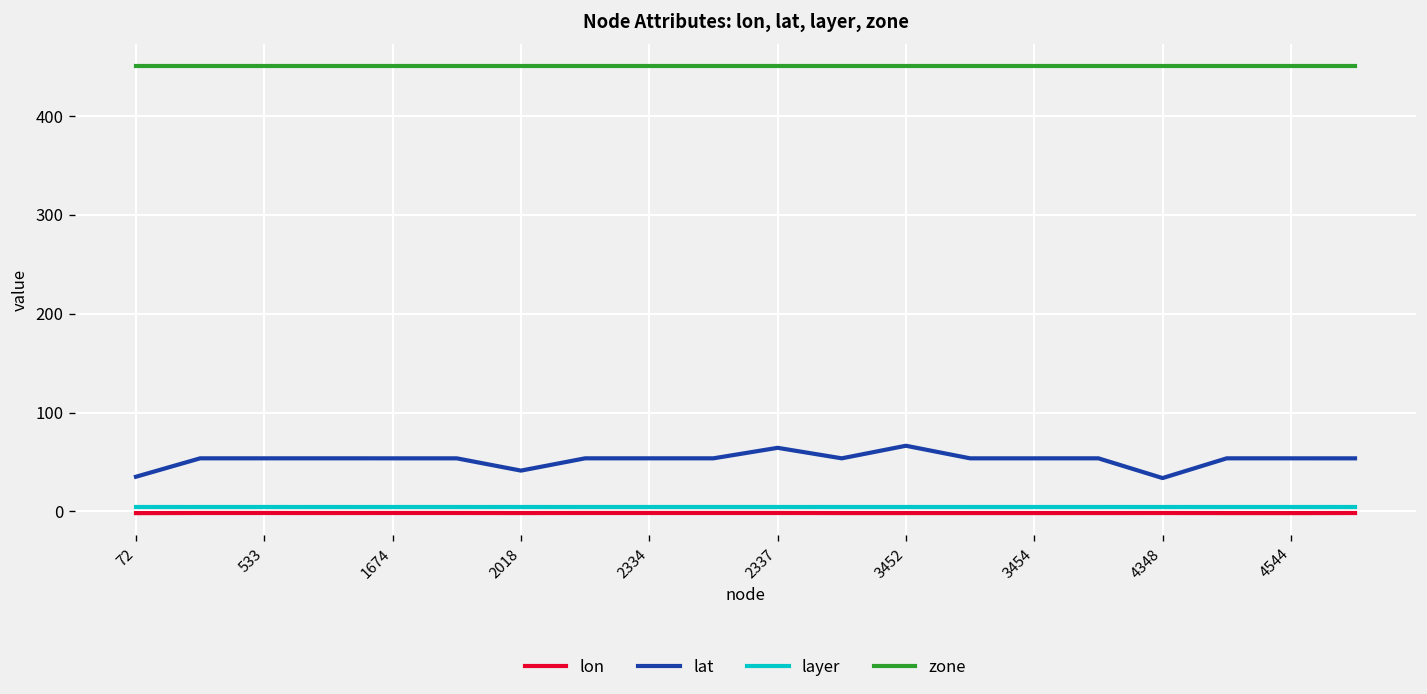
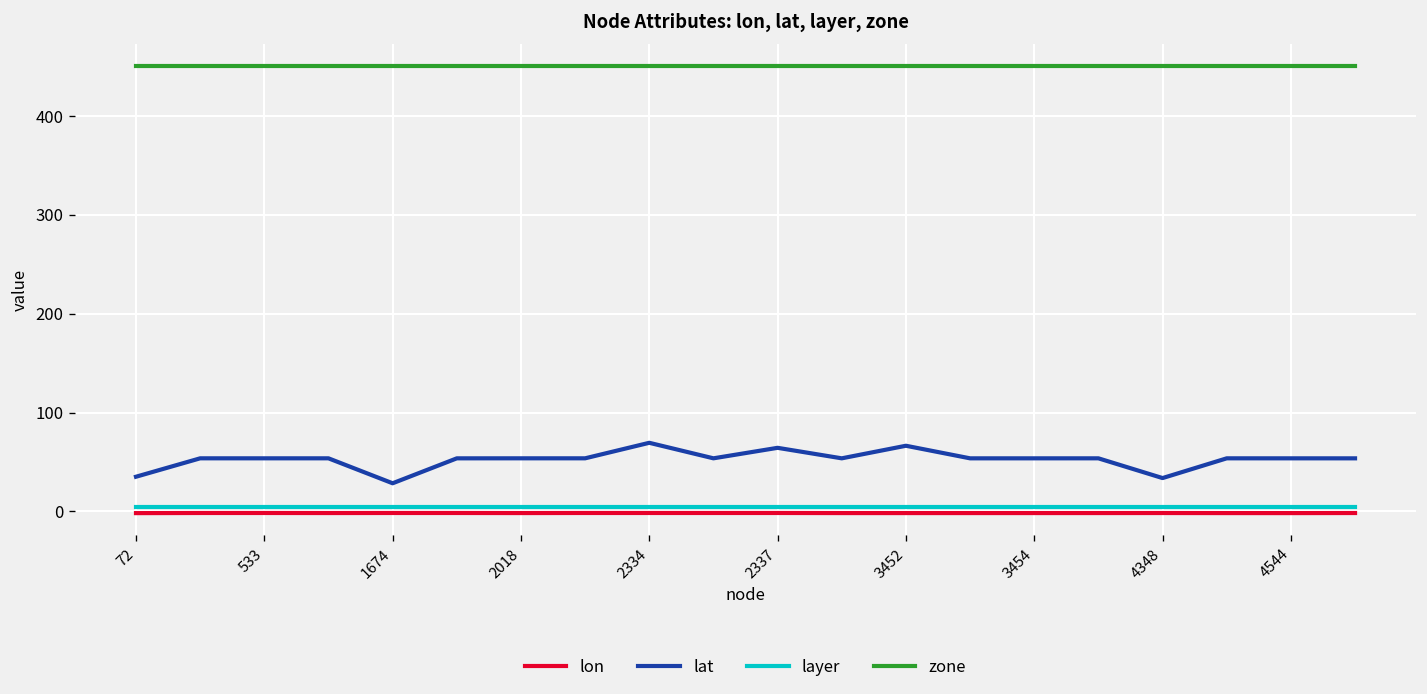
lat, 1674: 50 -> 30
lat, 2018: 40 -> 50
lat, 2334: 50 -> 70
